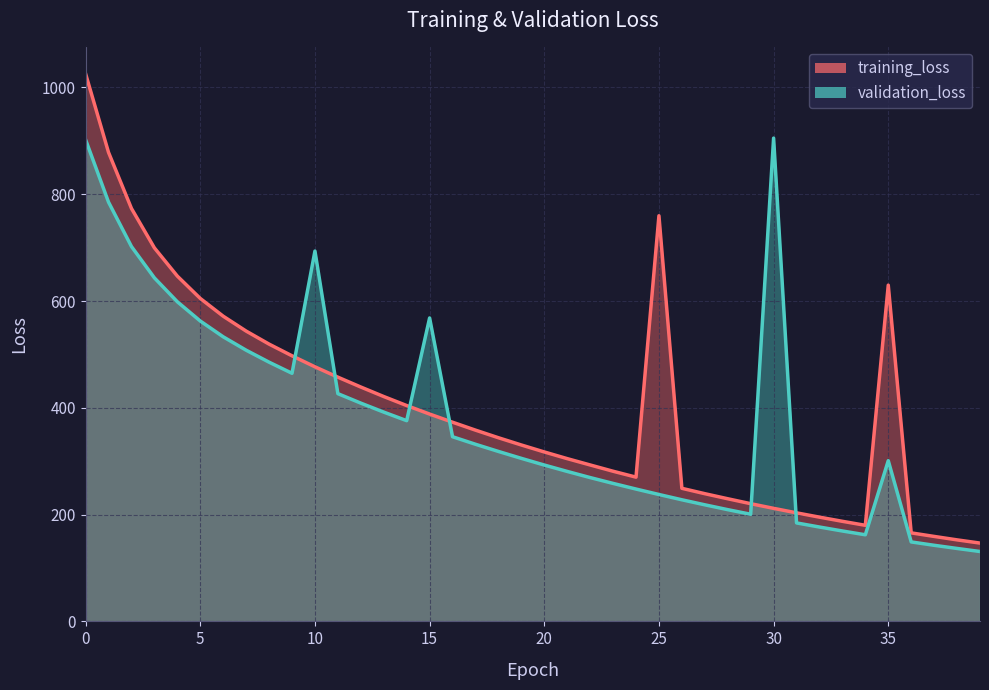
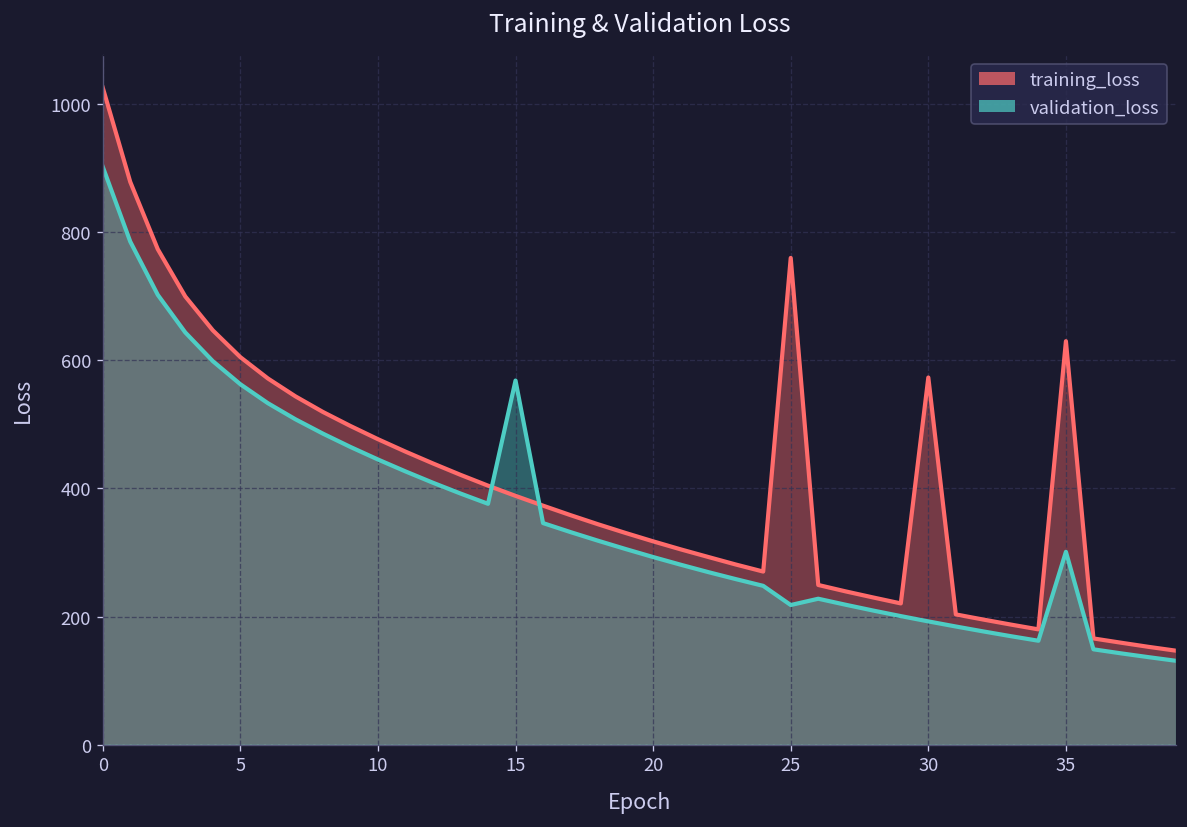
validation_loss, 10: 690 -> 450
validation_loss, 25: 240 -> 220
training_loss, 30: 210 -> 570
validation_loss, 30: 910 -> 190
